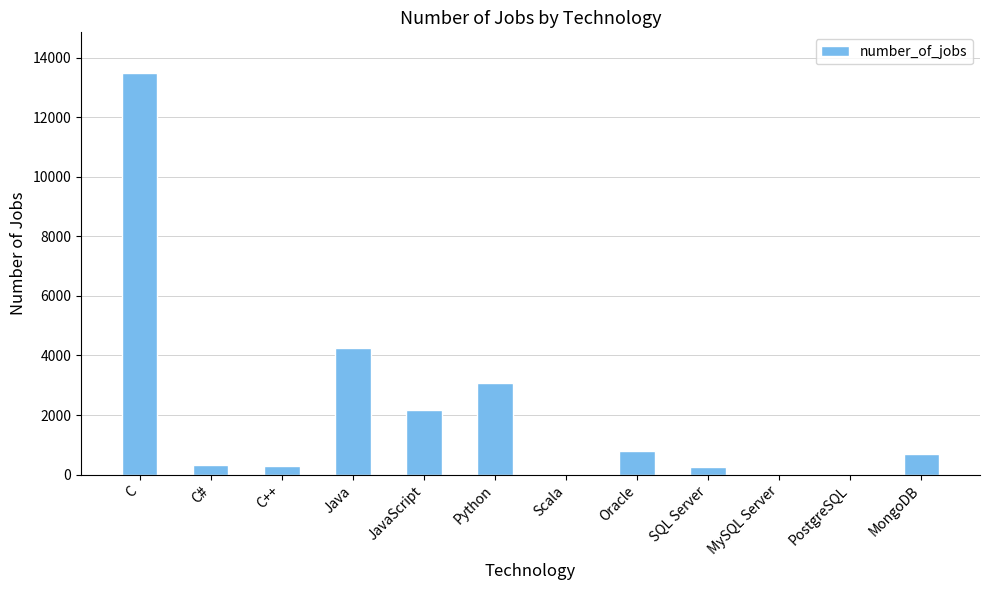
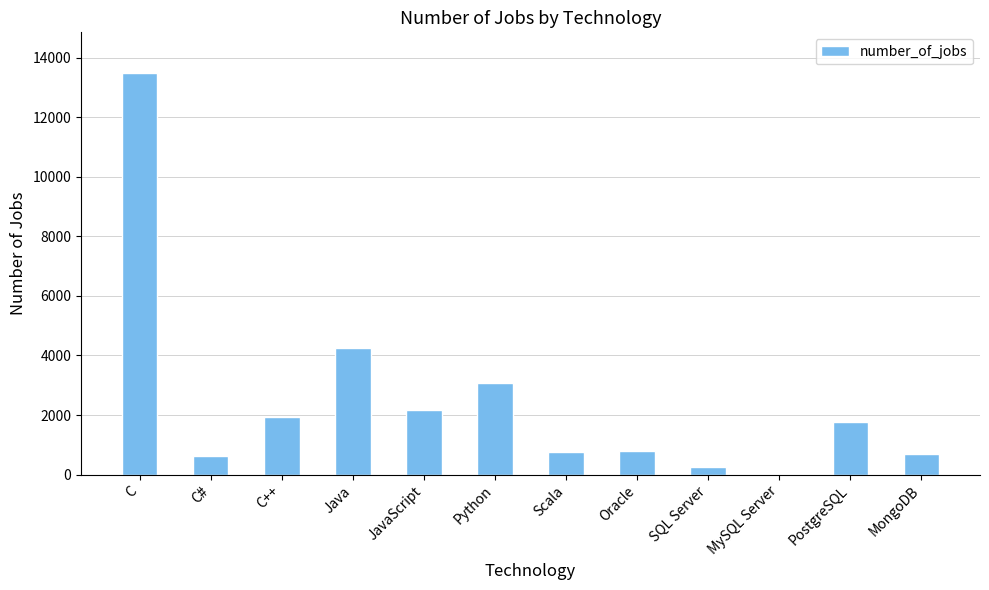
C#: 300 -> 600
C++: 300 -> 1900
Scala: 0 -> 800
PostgreSQL: 0 -> 1800
